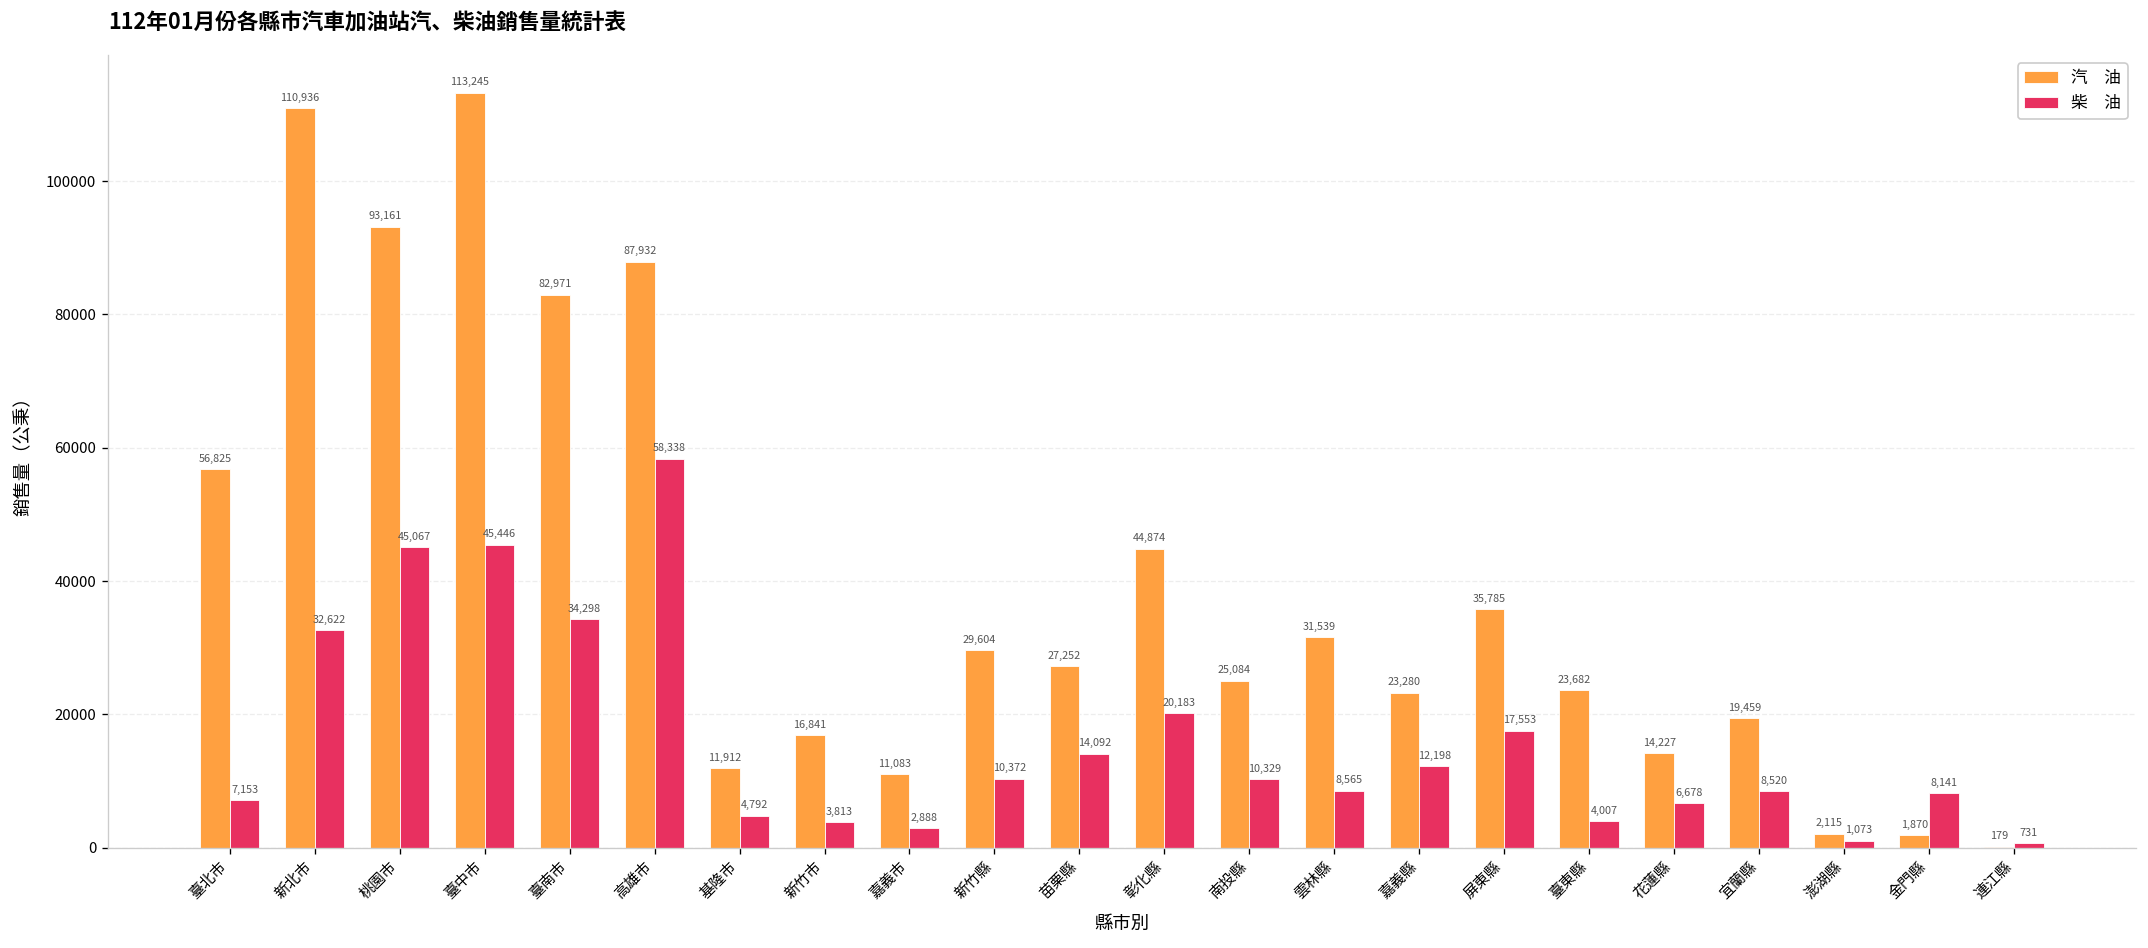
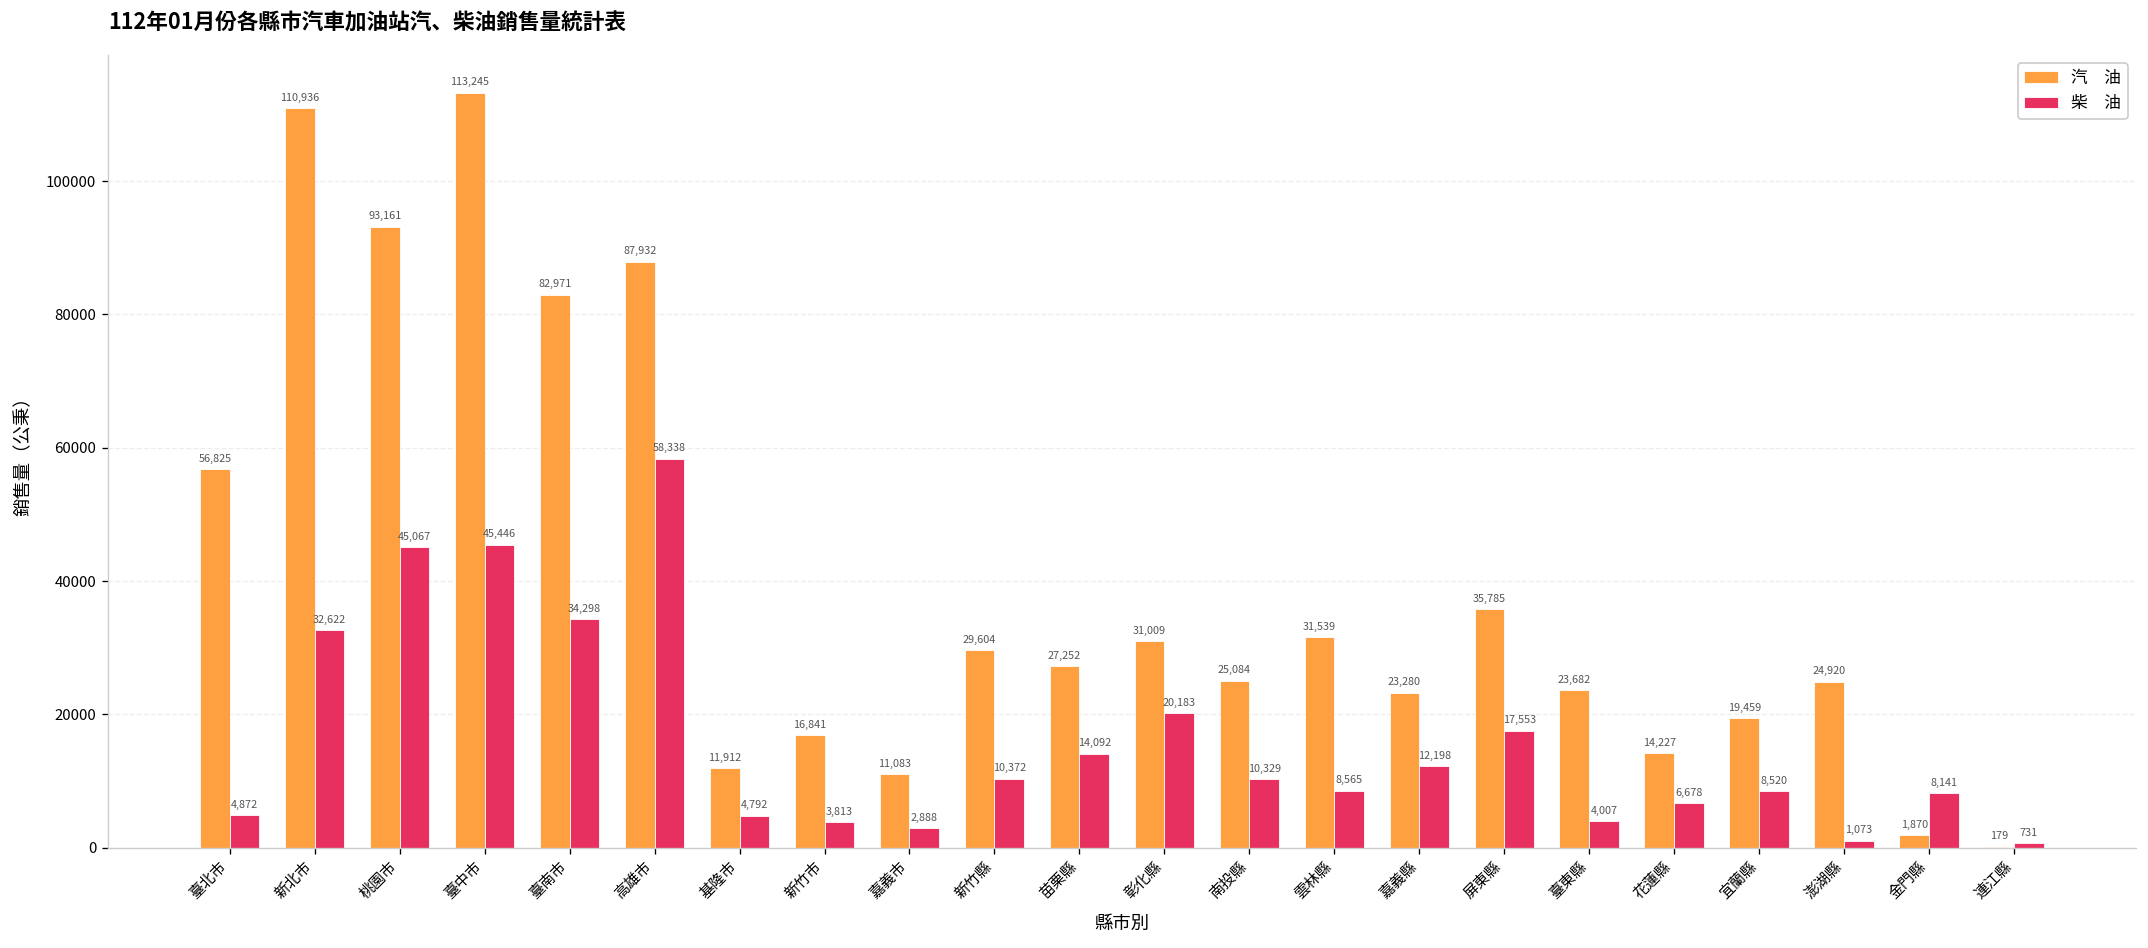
柴 油, 臺北市: 7,153 -> 4,872
汽 油, 彰化縣: 44,874 -> 31,009
汽 油, 澎湖縣: 2,115 -> 24,920
